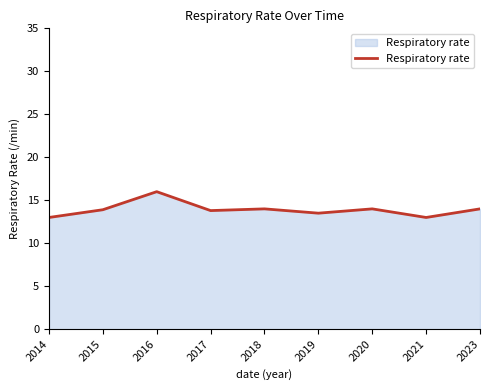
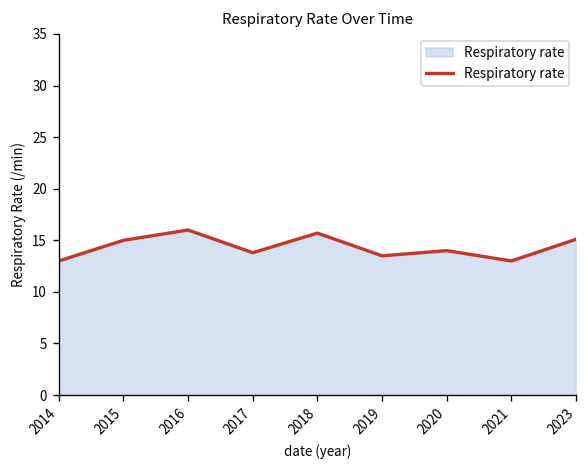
2015: 14 -> 15
2018: 14 -> 16
2023: 14 -> 15
